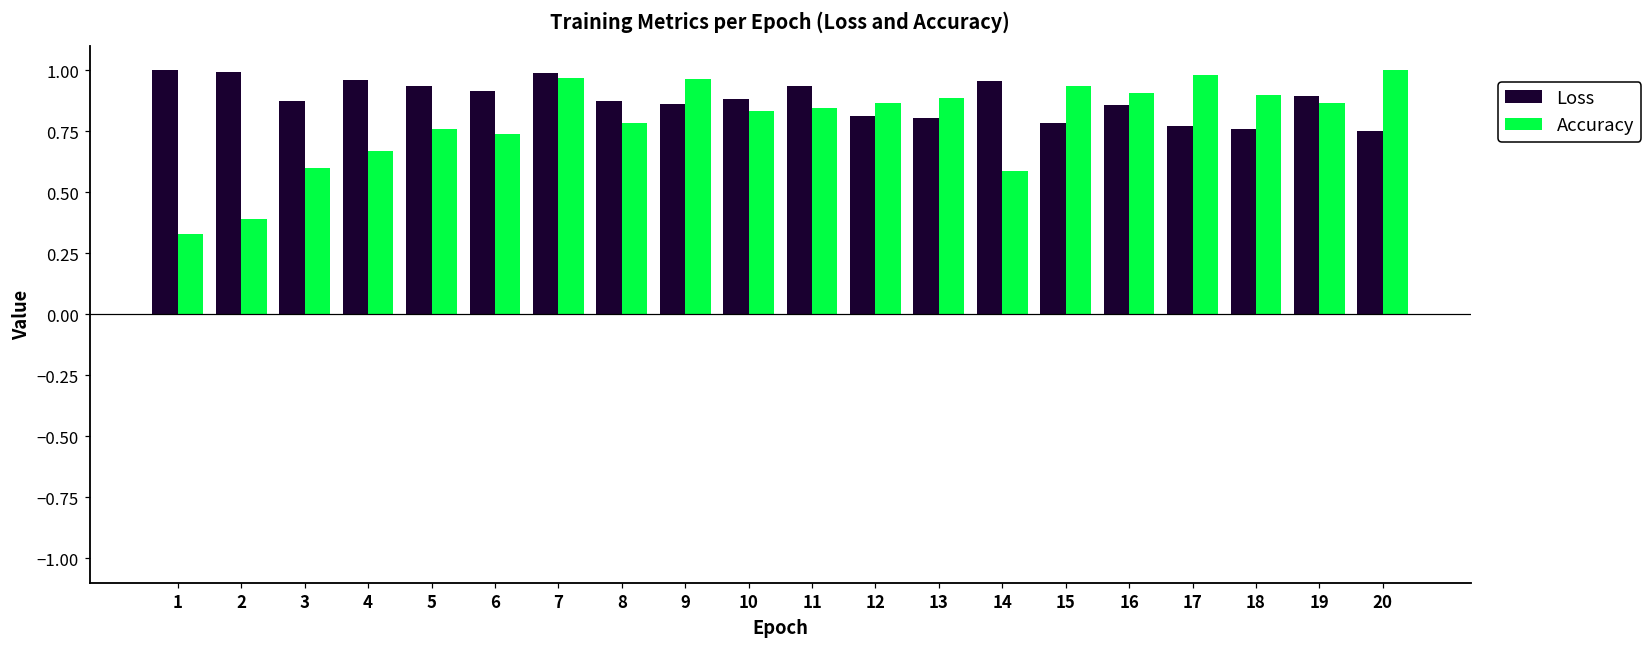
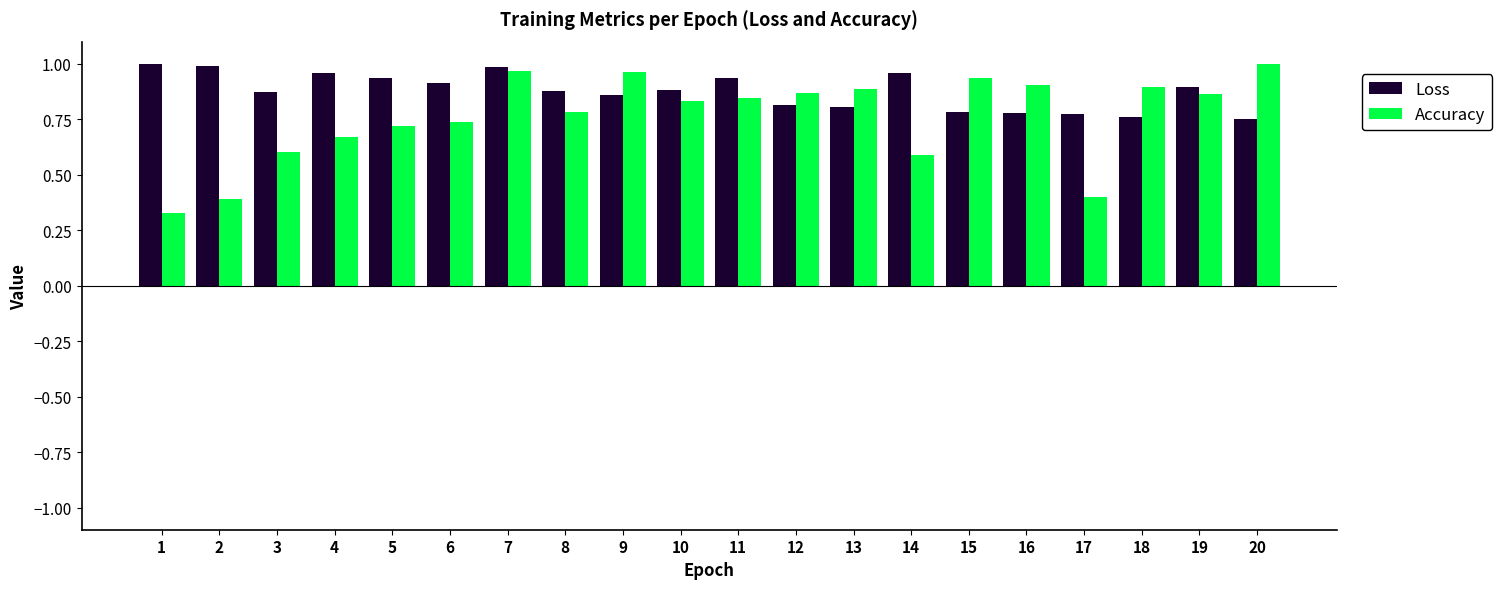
Accuracy, 5: 0.76 -> 0.72
Loss, 16: 0.86 -> 0.78
Accuracy, 17: 0.98 -> 0.40
